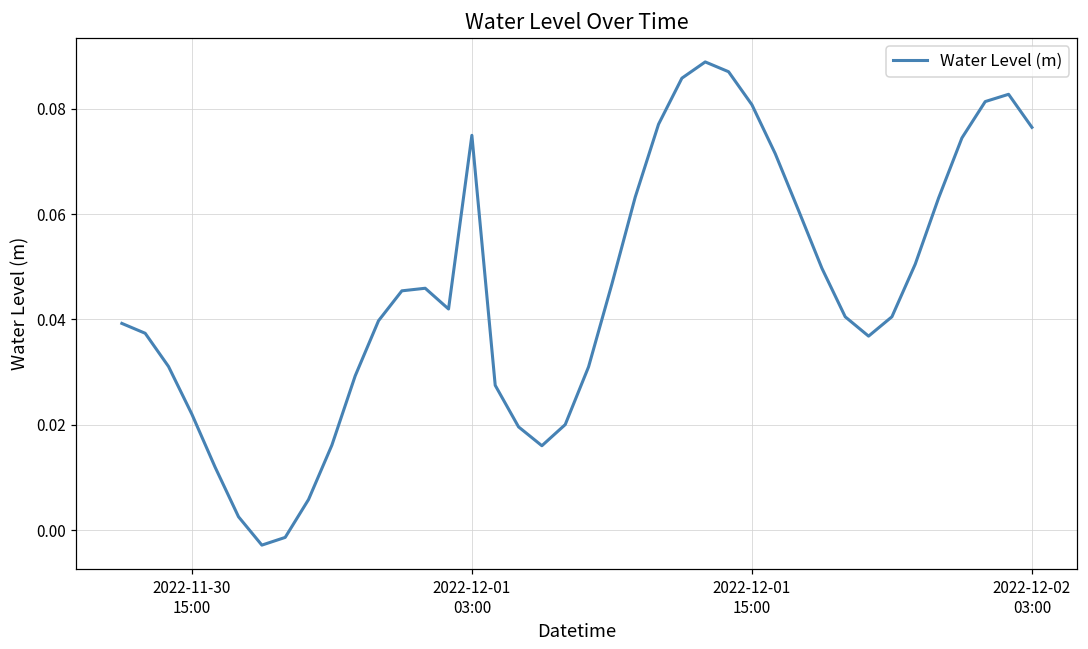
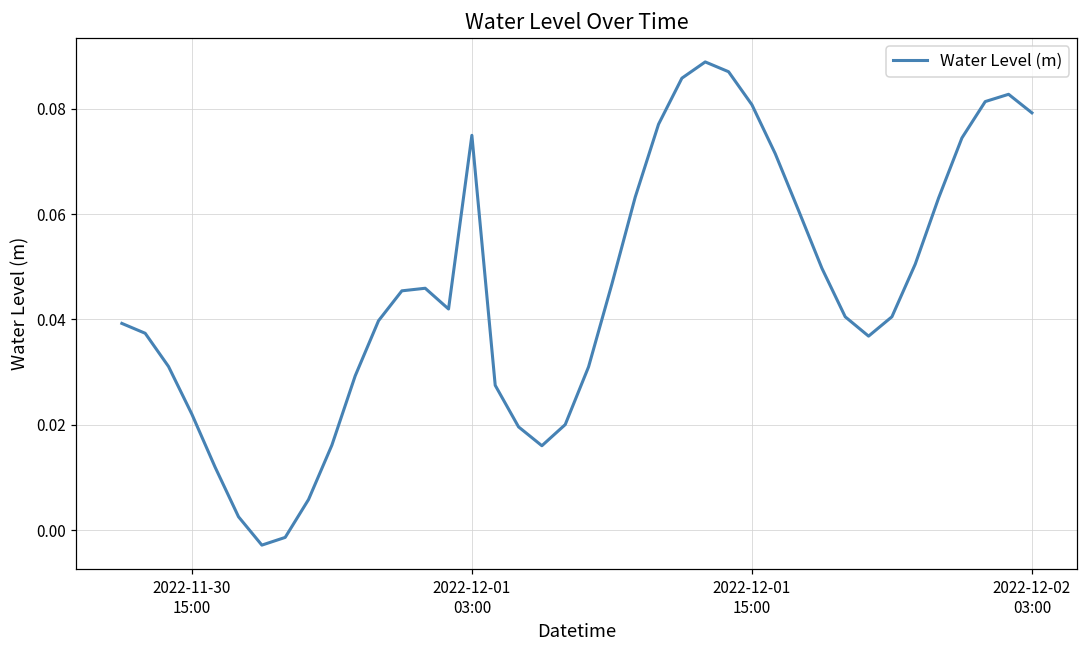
2022-12-02 03:00: 0.076 -> 0.079
